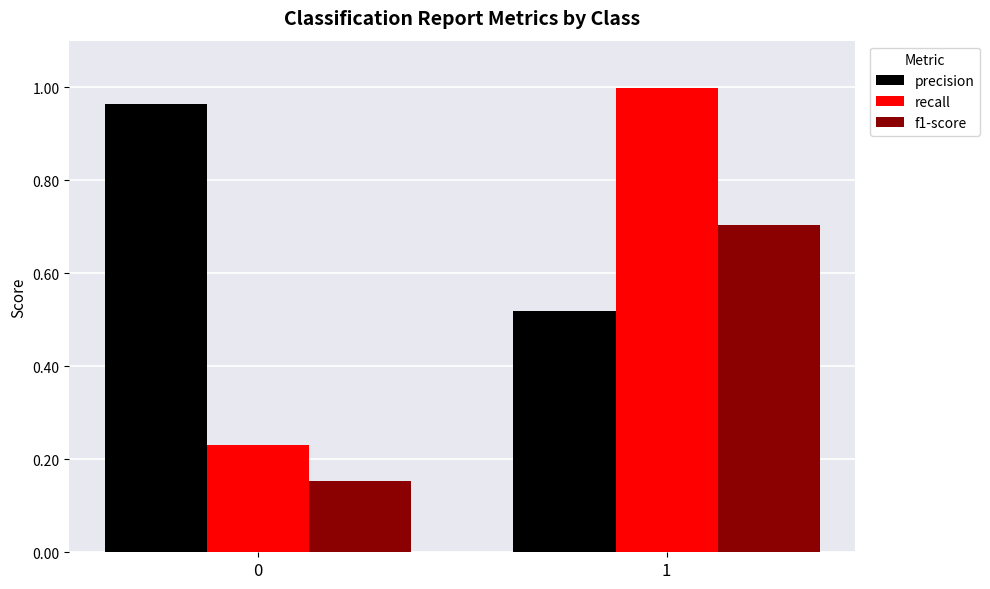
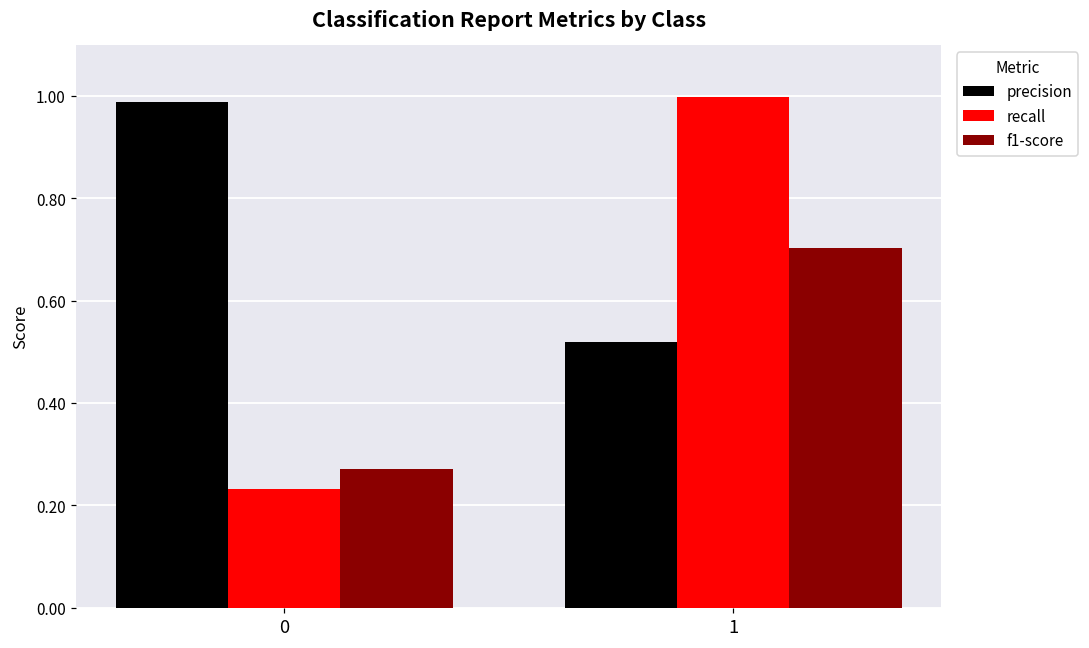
precision, 0: 0.96 -> 0.99
f1-score, 0: 0.15 -> 0.27
